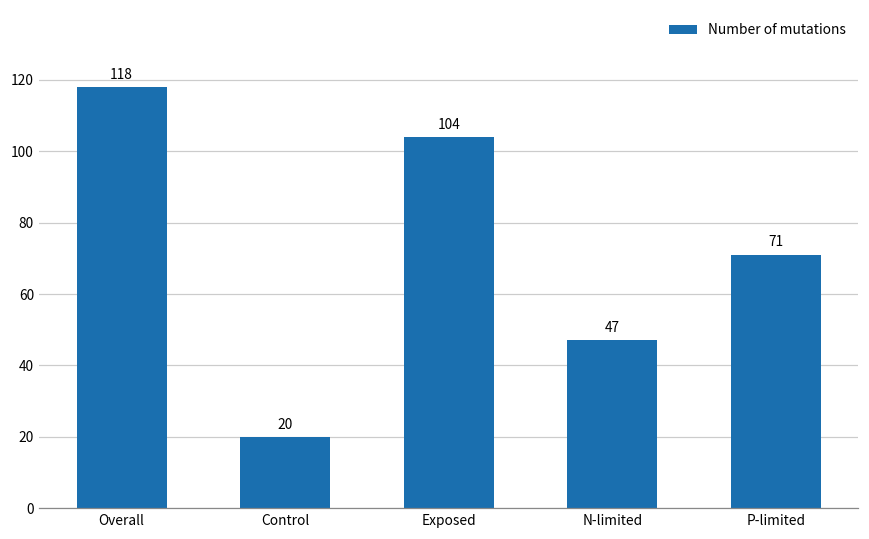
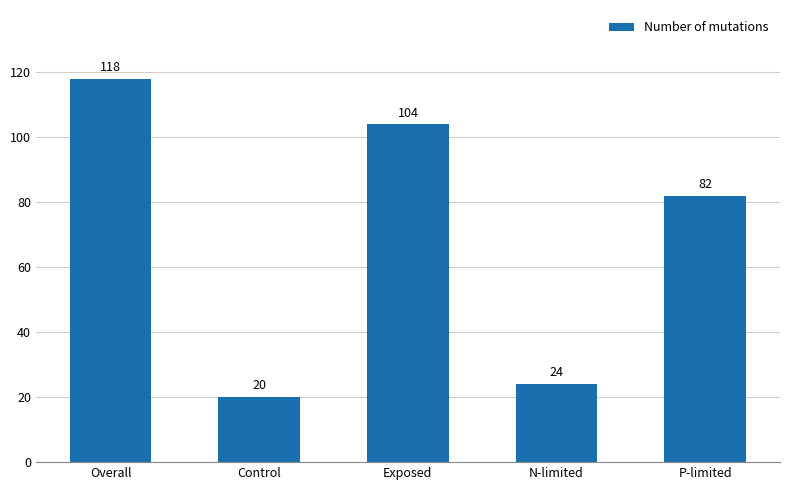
N-limited: 47 -> 24
P-limited: 71 -> 82
